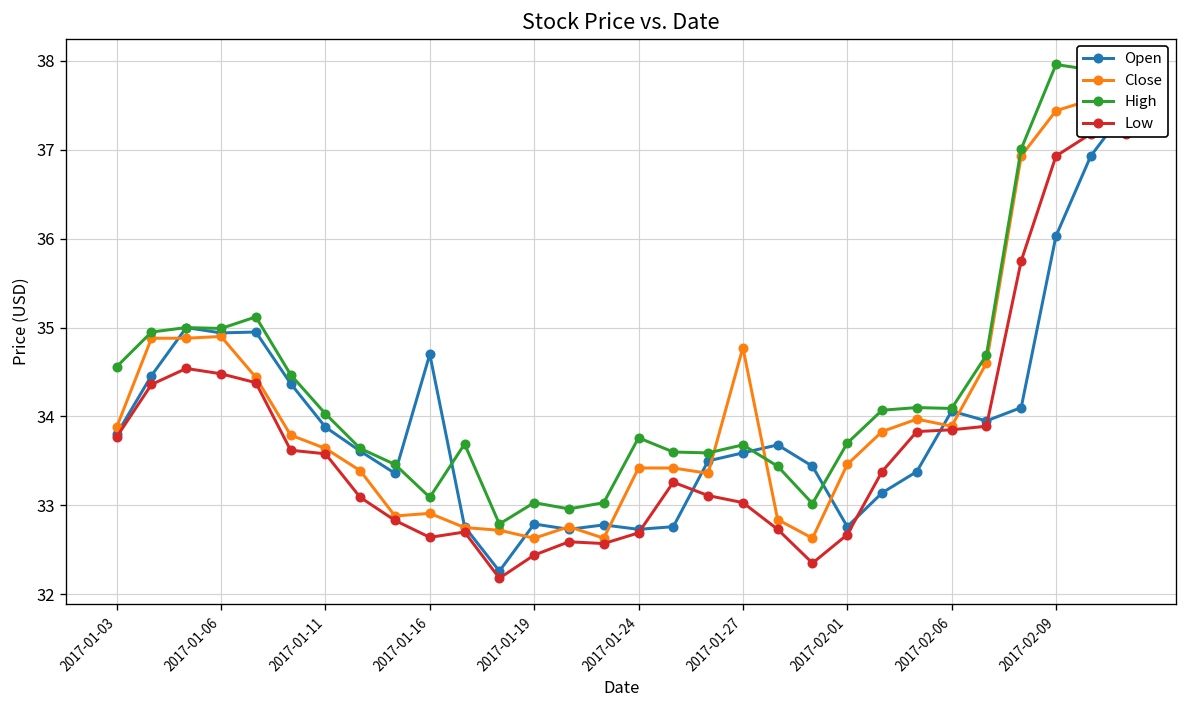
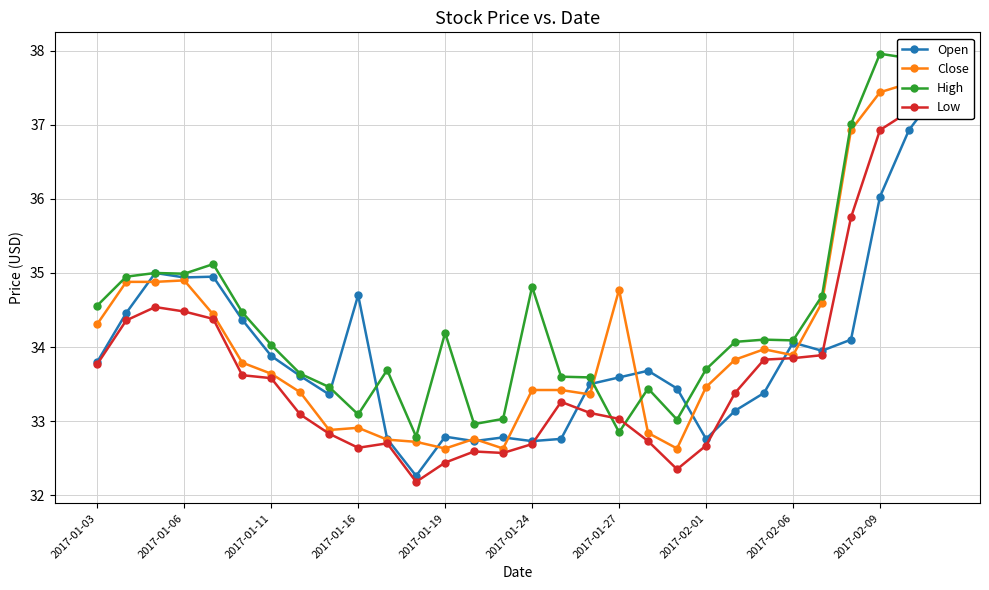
Close, 2017-01-03: 33.9 -> 34.3
High, 2017-01-19: 33.0 -> 34.2
High, 2017-01-24: 33.8 -> 34.8
High, 2017-01-27: 33.7 -> 32.9
